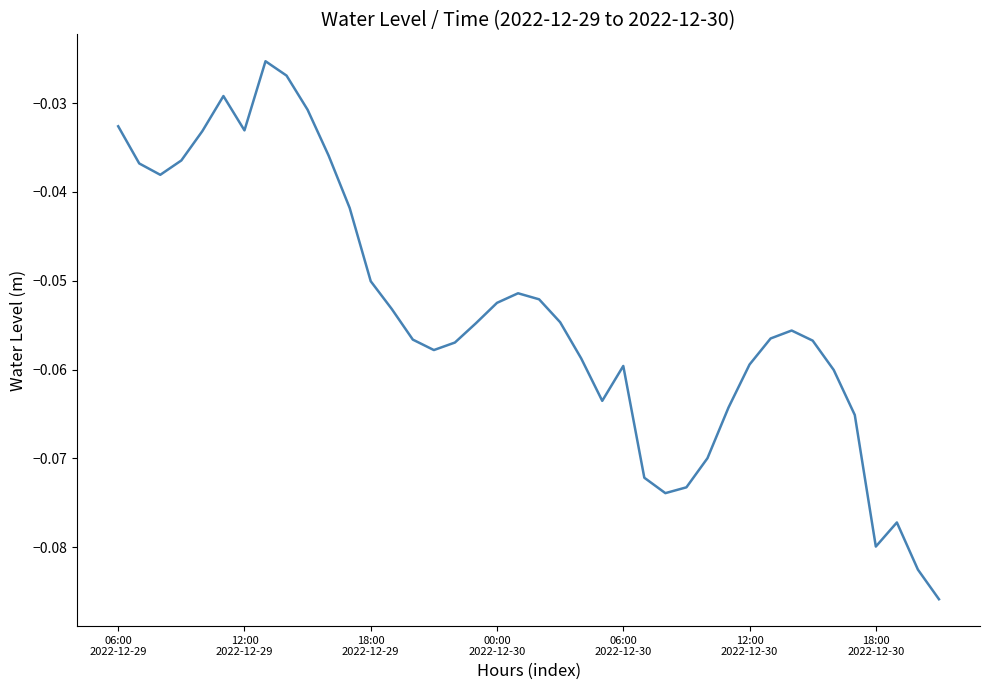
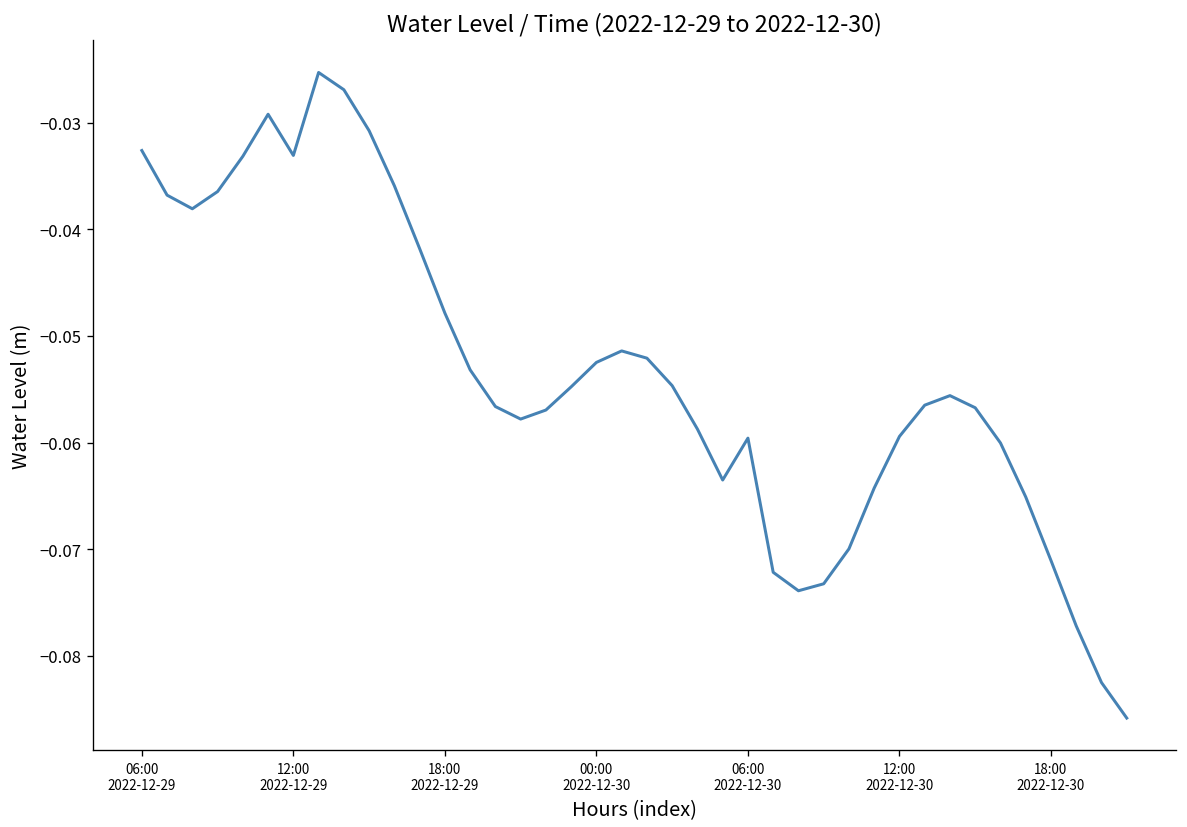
18:00 2022-12-29: -0.050 -> -0.048
18:00 2022-12-30: -0.080 -> -0.071
